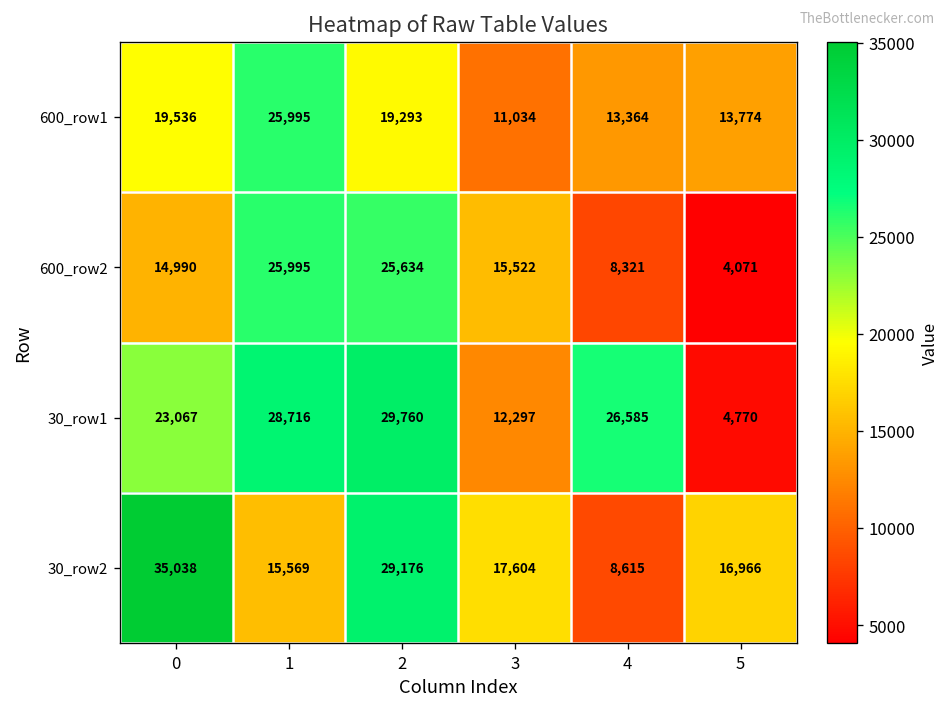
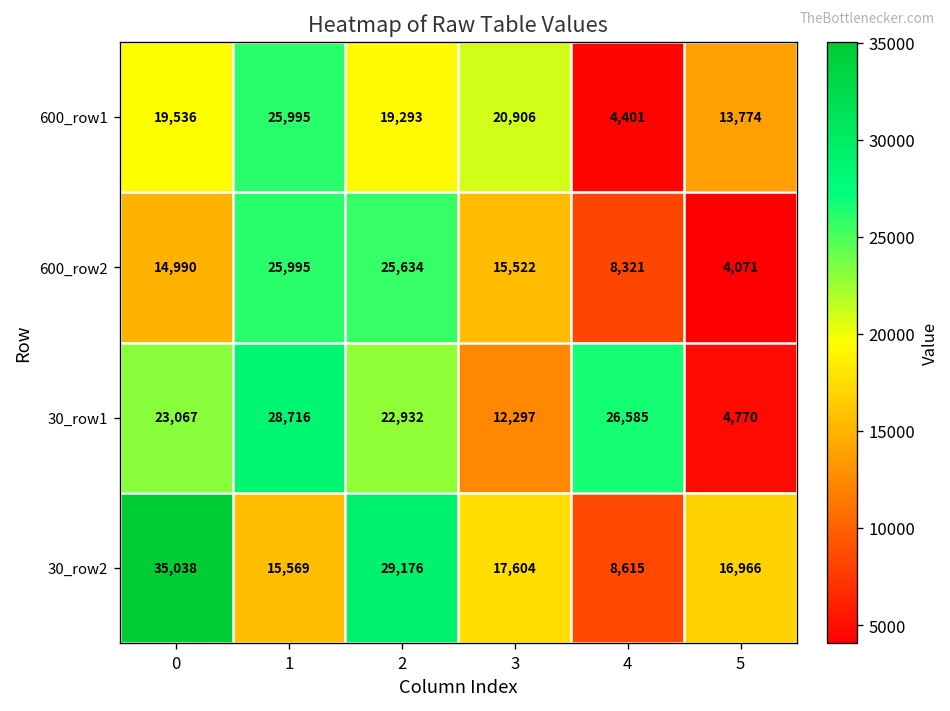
600_row1, 3: 11,034 -> 20,906
600_row1, 4: 13,364 -> 4,401
30_row1, 2: 29,760 -> 22,932
